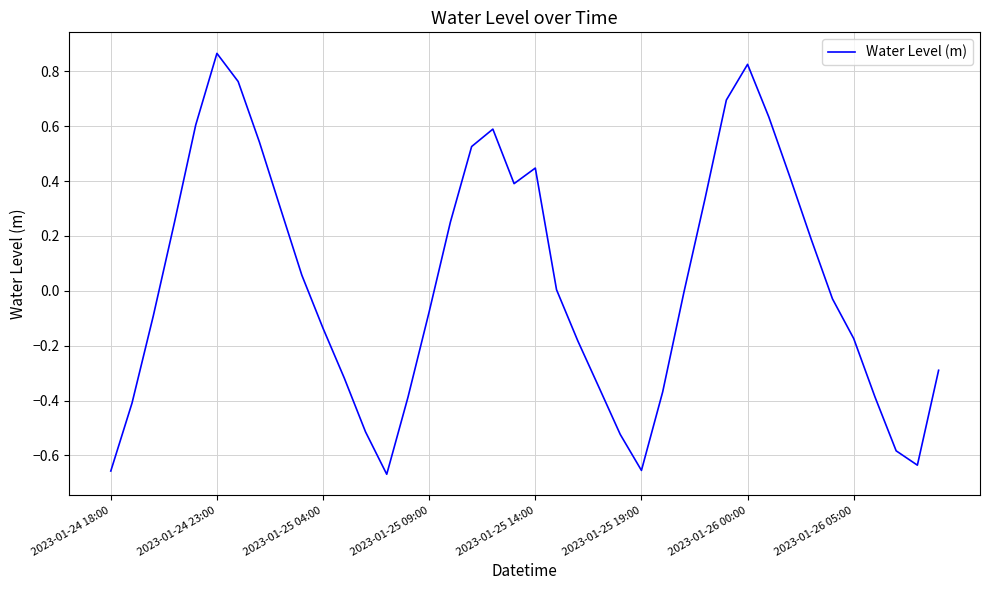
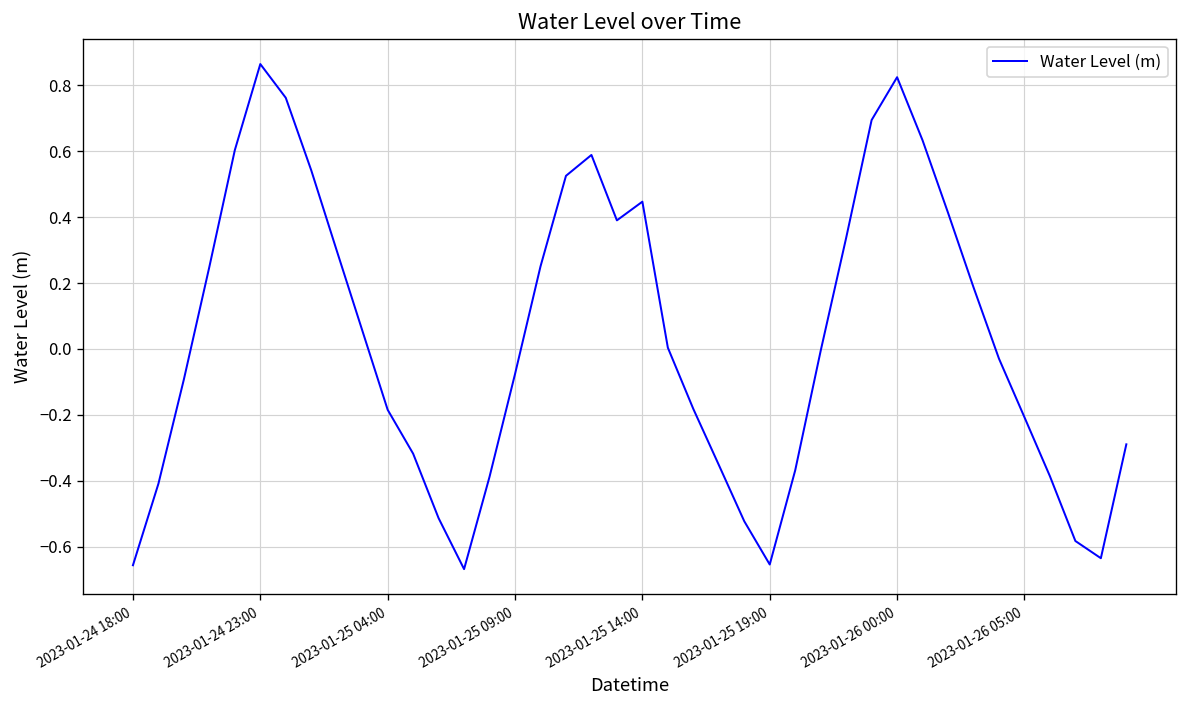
2023-01-25 04:00: -0.14 -> -0.18
2023-01-26 05:00: -0.17 -> -0.21
